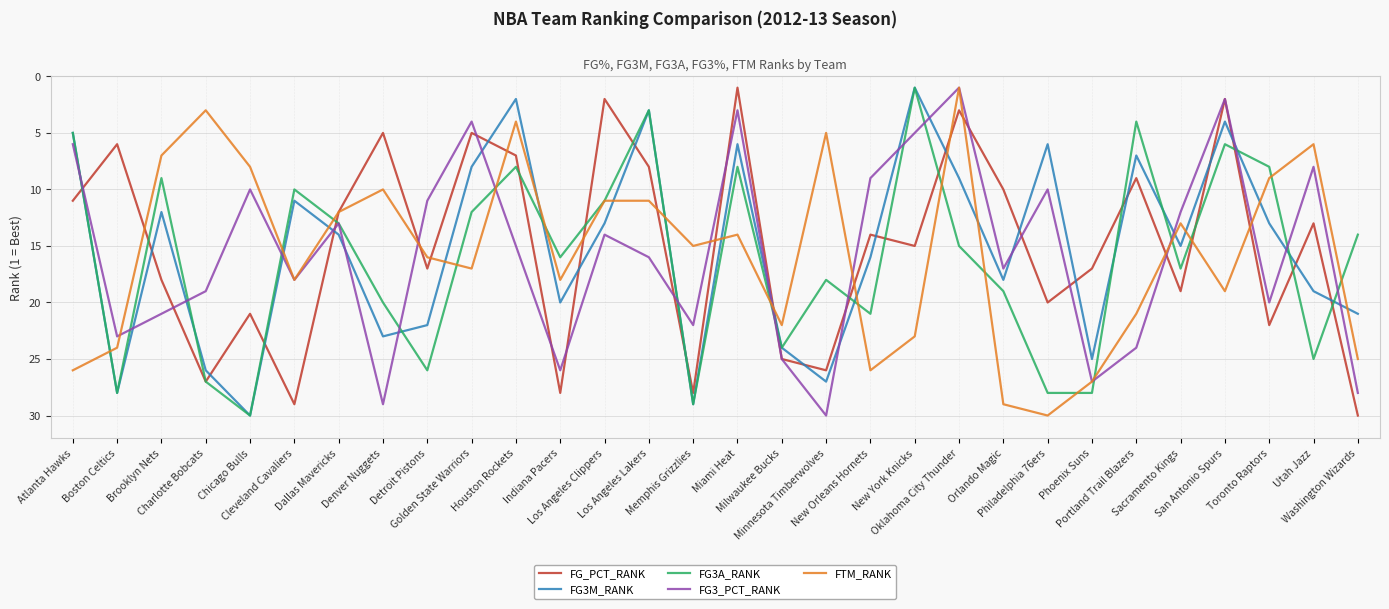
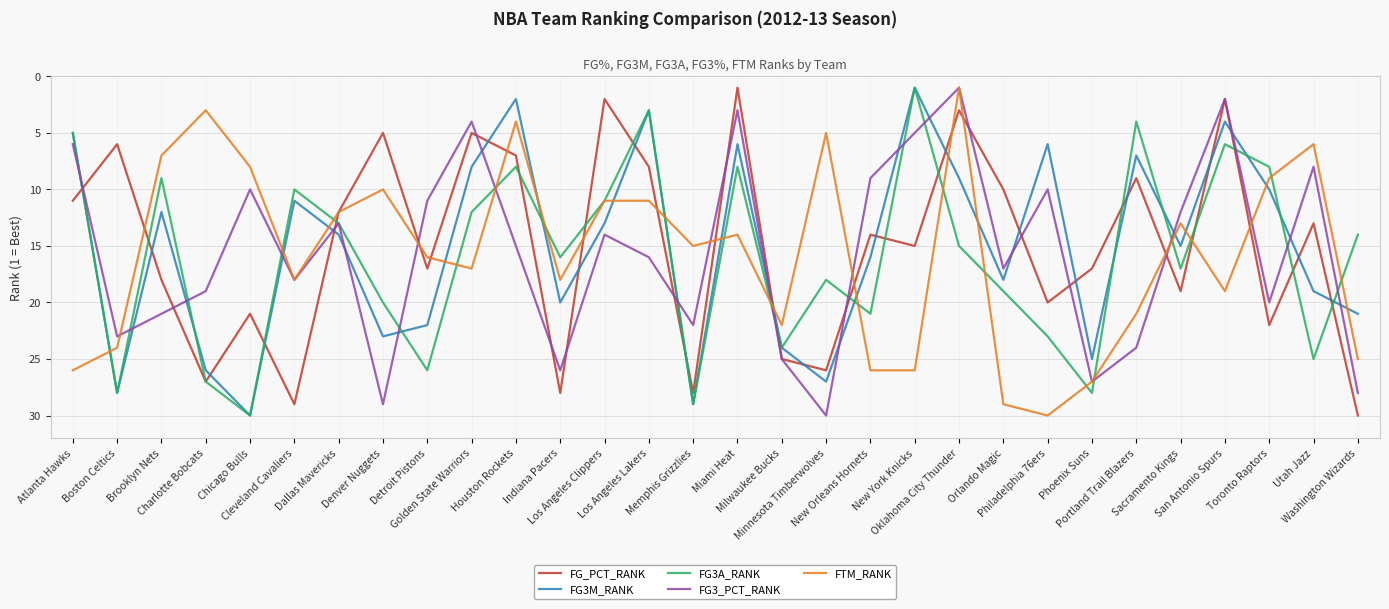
FTM_RANK, New York Knicks: 23 -> 26
FG3A_RANK, Philadelphia 76ers: 28 -> 23
FG3M_RANK, Toronto Raptors: 13 -> 10
